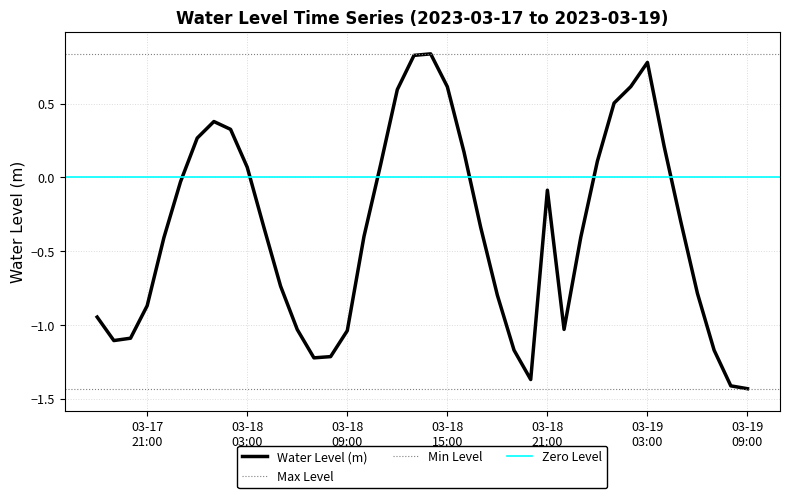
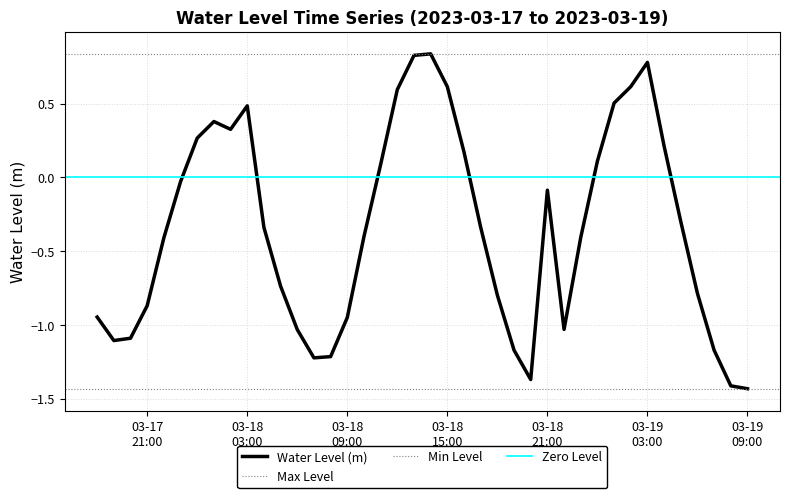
03-18 03:00: 0.07 -> 0.49
03-18 09:00: -1.04 -> -0.95
